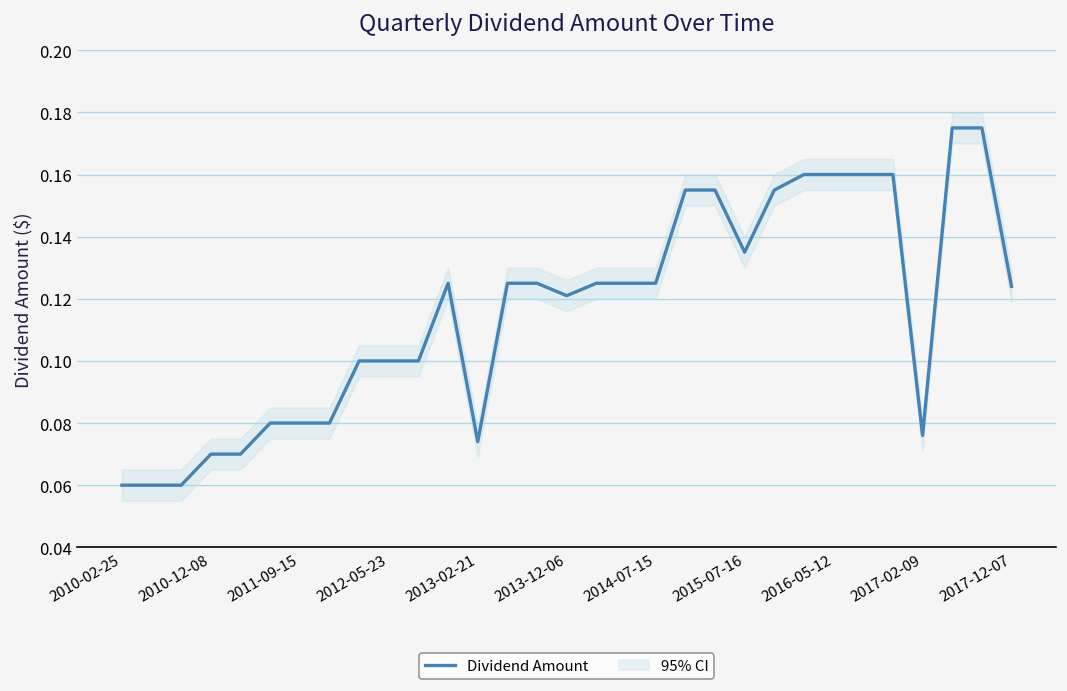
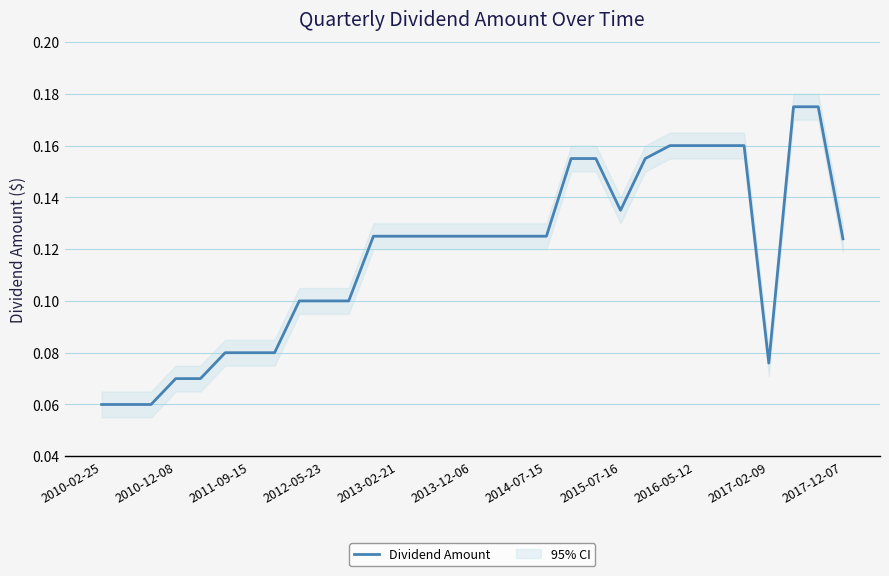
Dividend Amount, 2013-02-21: 0.074 -> 0.125
Dividend Amount, 2013-12-06: 0.121 -> 0.125
